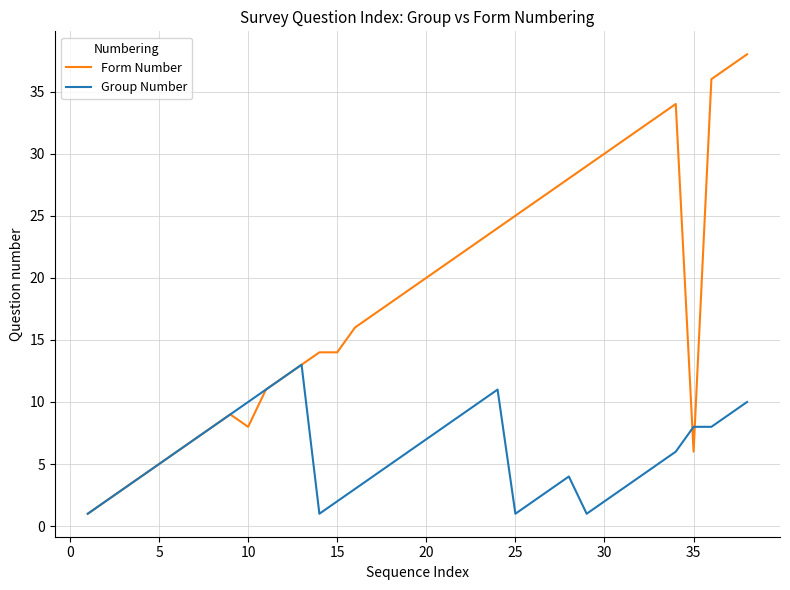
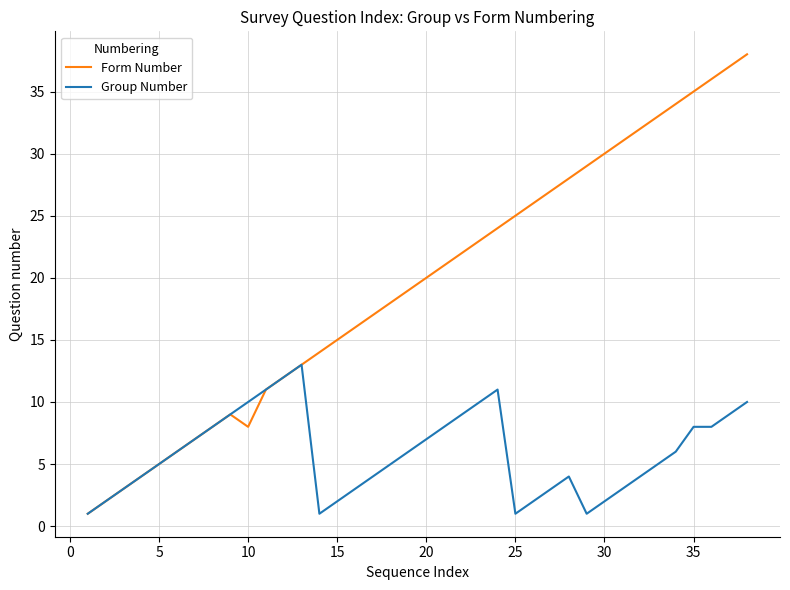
Form Number, 15: 14 -> 15
Form Number, 35: 6 -> 35
